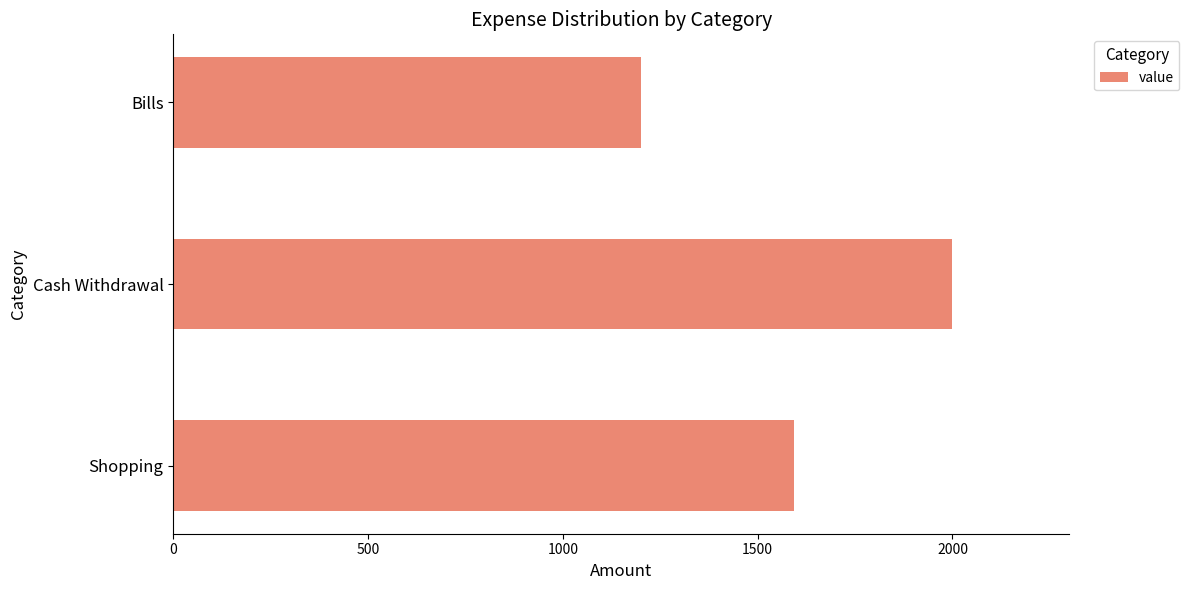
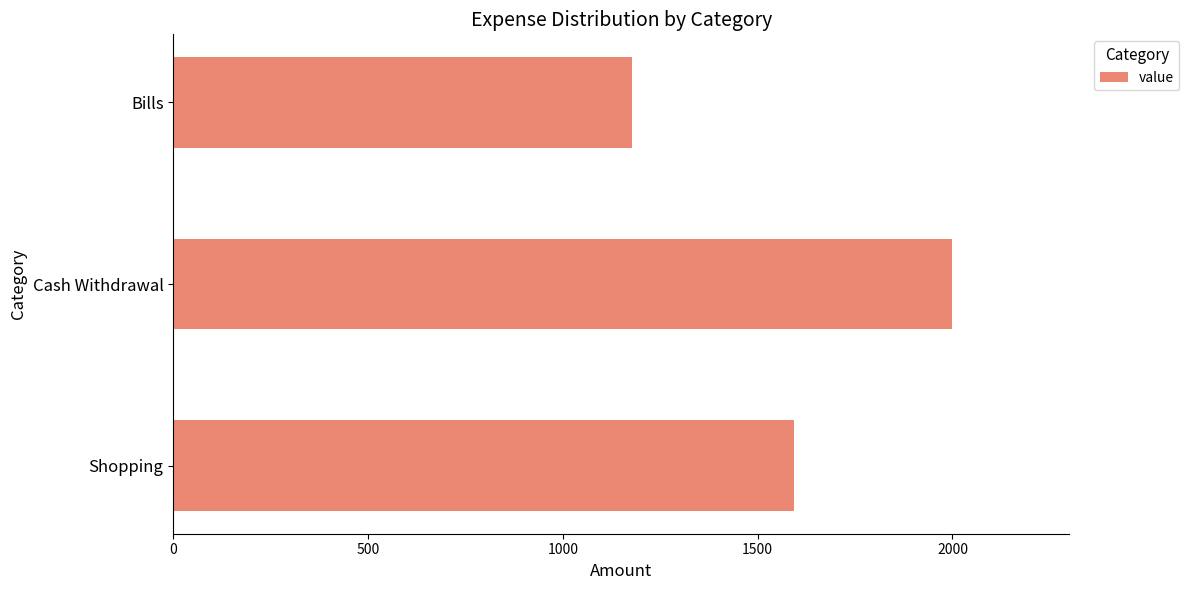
Bills: 1200 -> 1180
